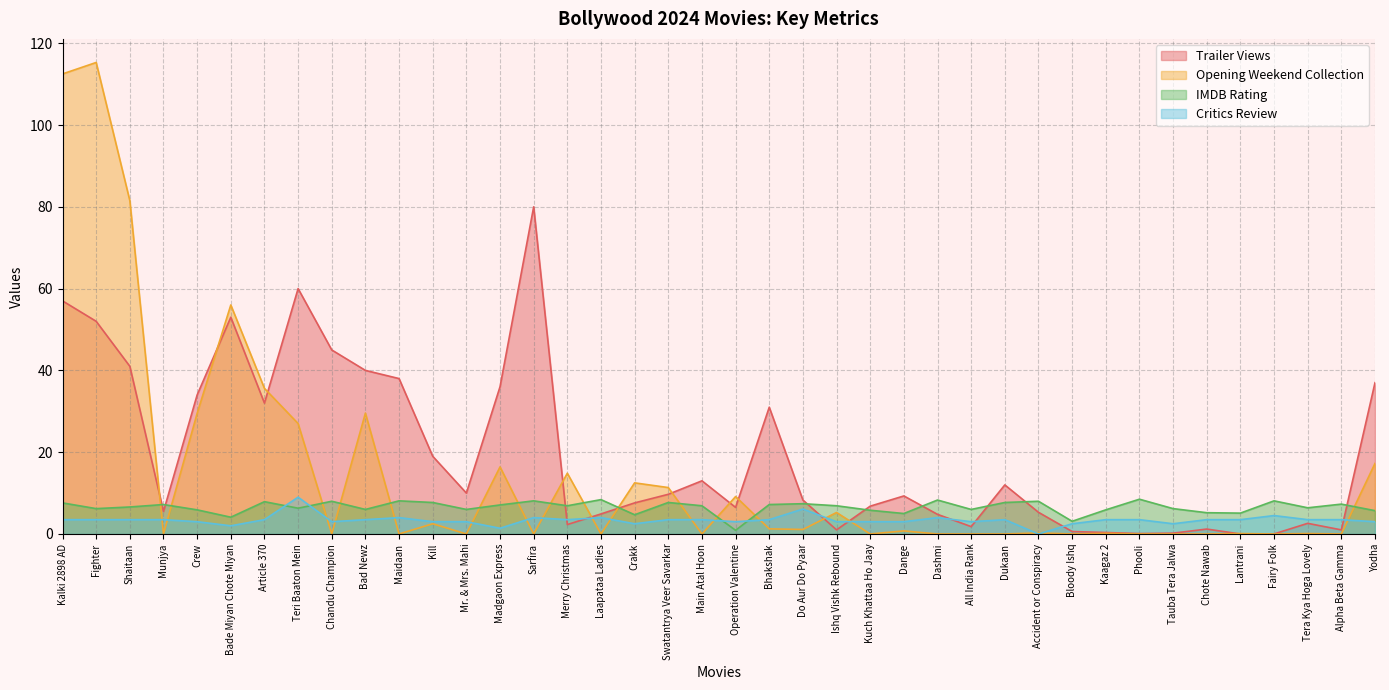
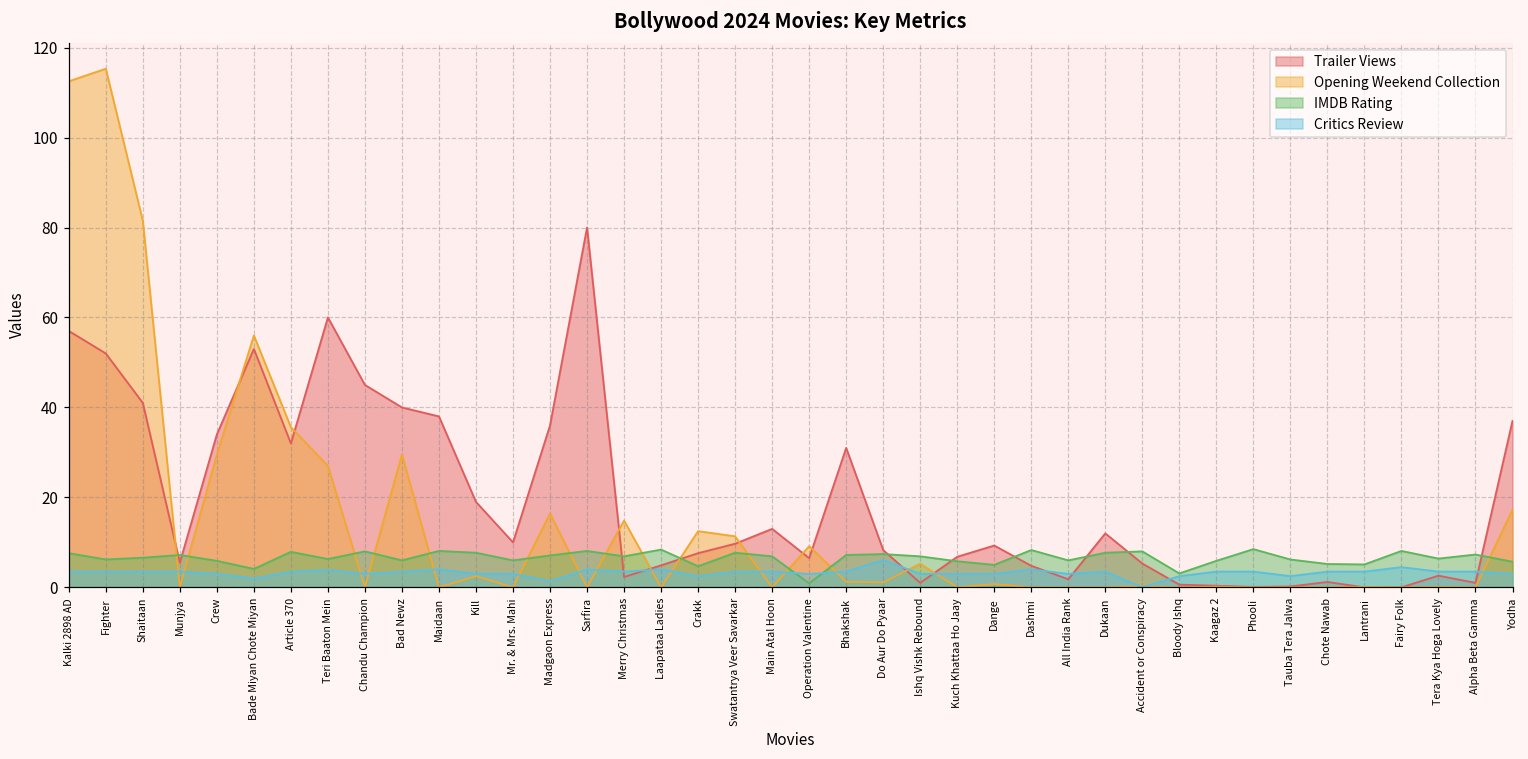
Critics Review, Teri Baaton Mein: 9 -> 4
